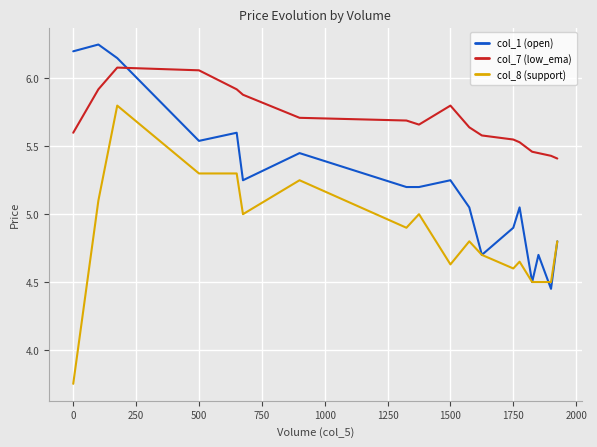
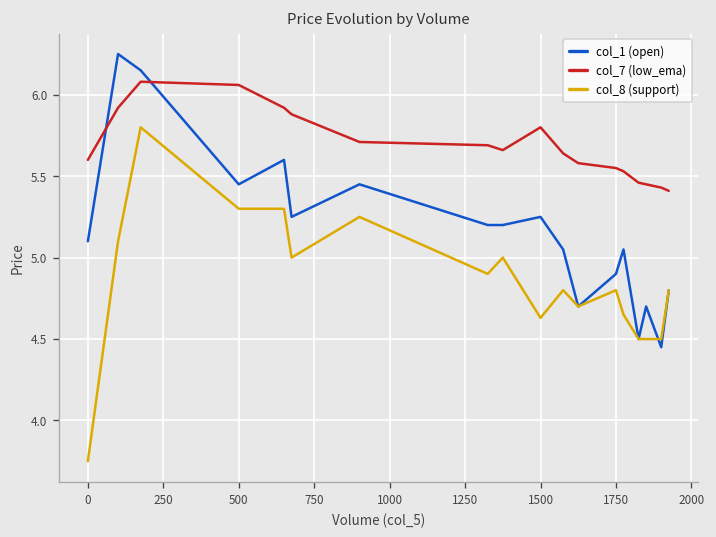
col_1 (open), 0: 6.2 -> 5.1
col_1 (open), 500: 5.54 -> 5.45
col_8 (support), 1750: 4.6 -> 4.8
